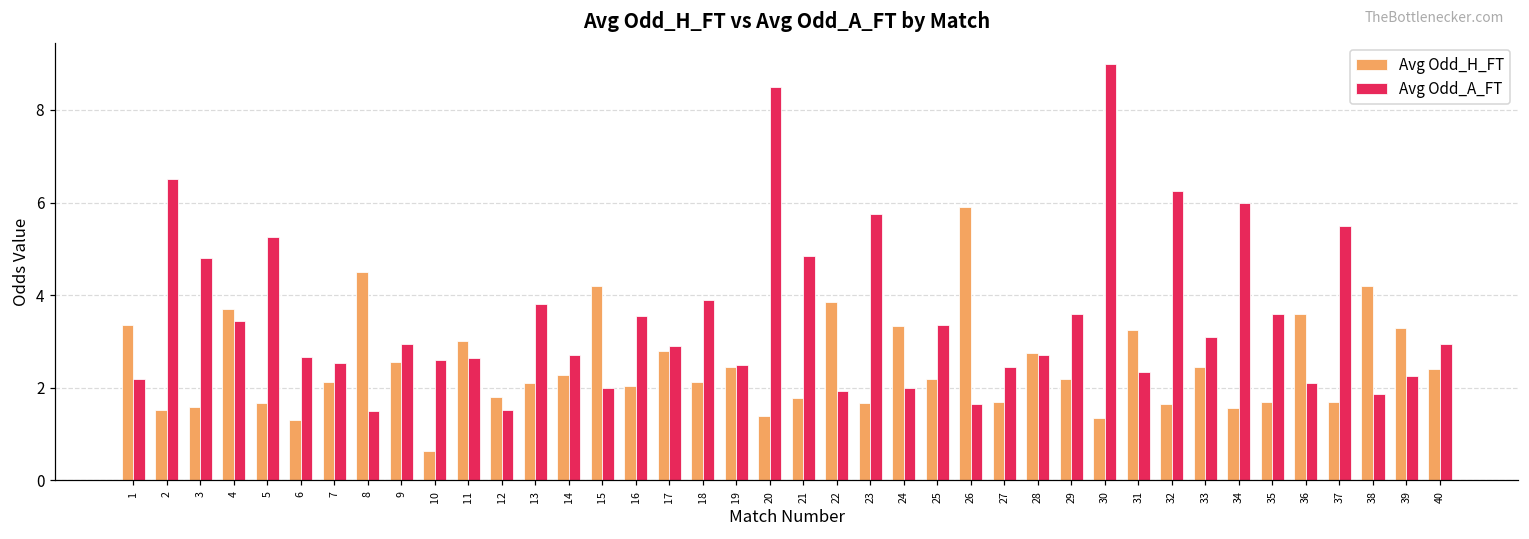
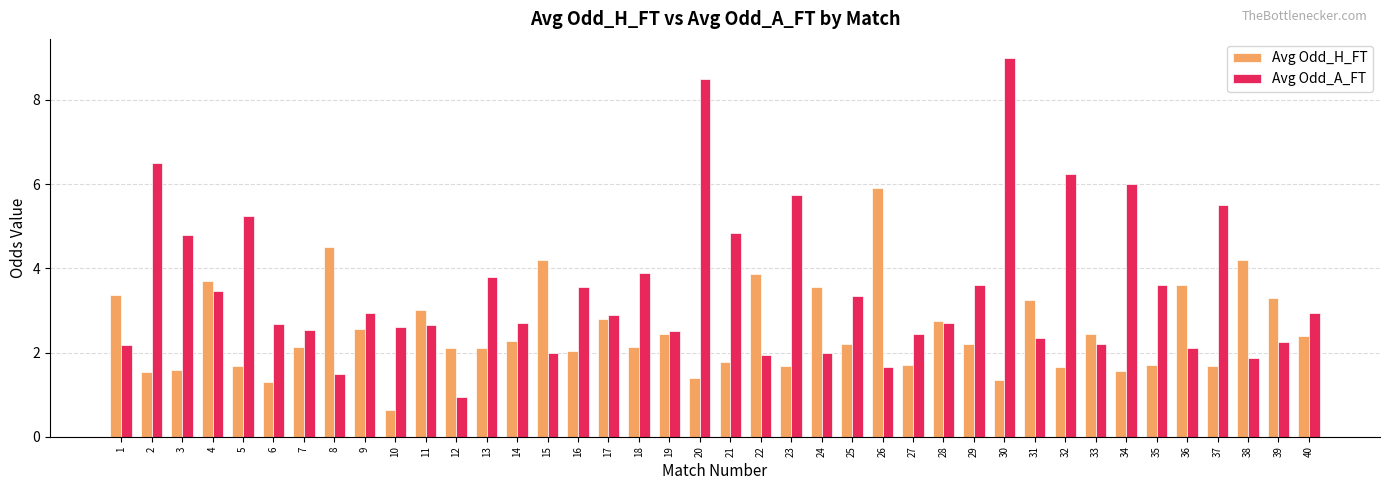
Avg Odd_H_FT, 12: 1.8 -> 2.1
Avg Odd_A_FT, 12: 1.5 -> 1.0
Avg Odd_H_FT, 24: 3.3 -> 3.6
Avg Odd_A_FT, 33: 3.1 -> 2.2
